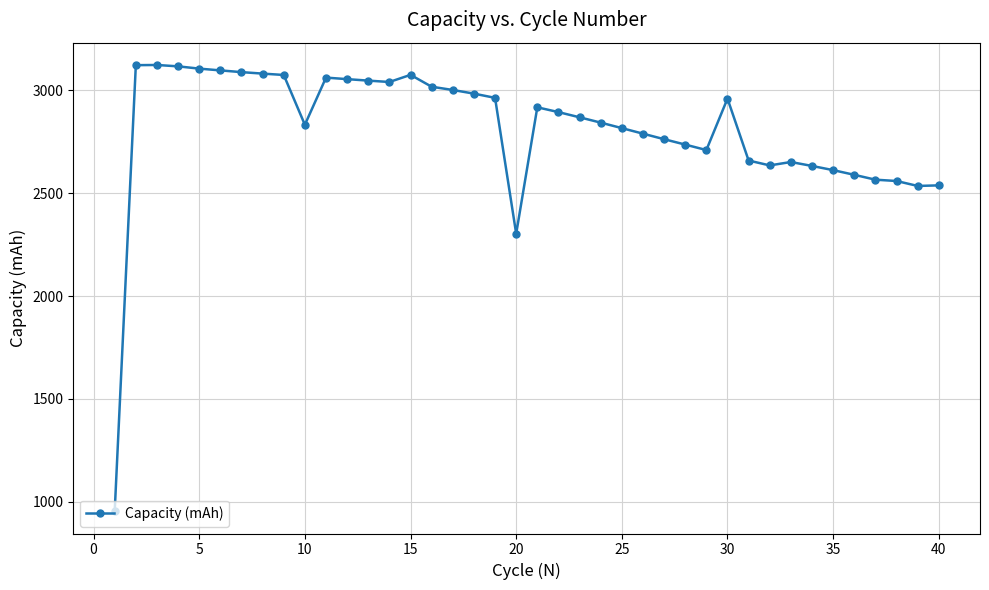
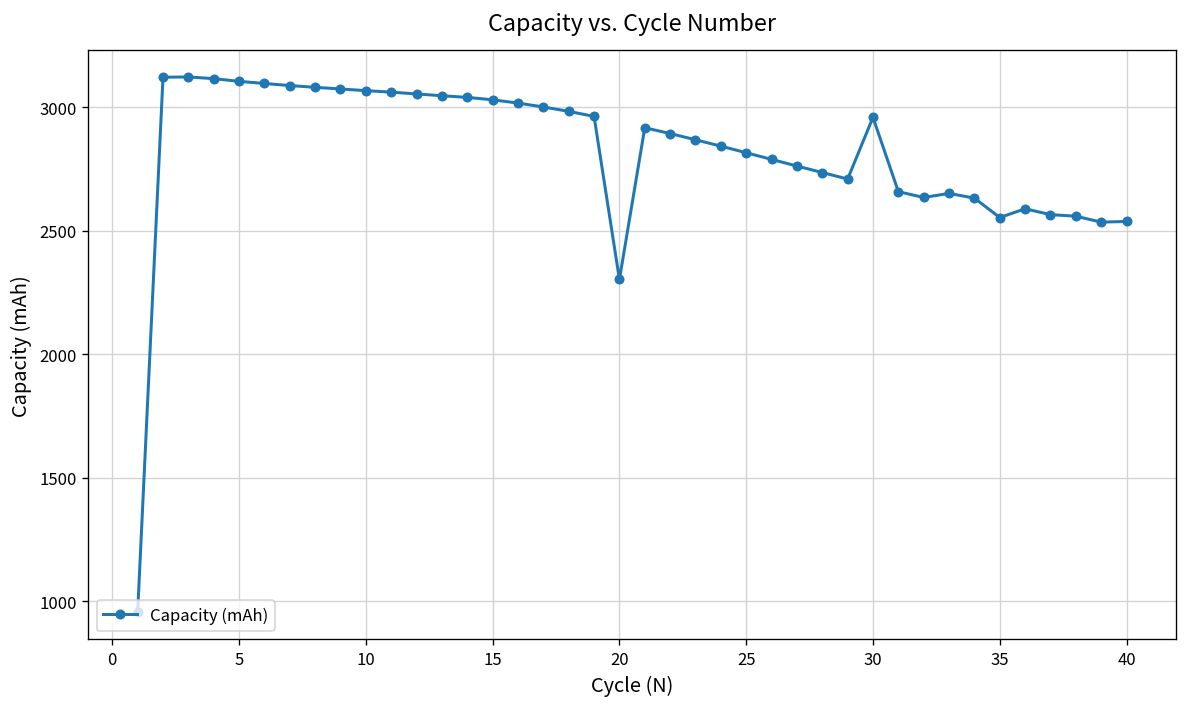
10: 2830 -> 3070
15: 3080 -> 3030
35: 2610 -> 2550
